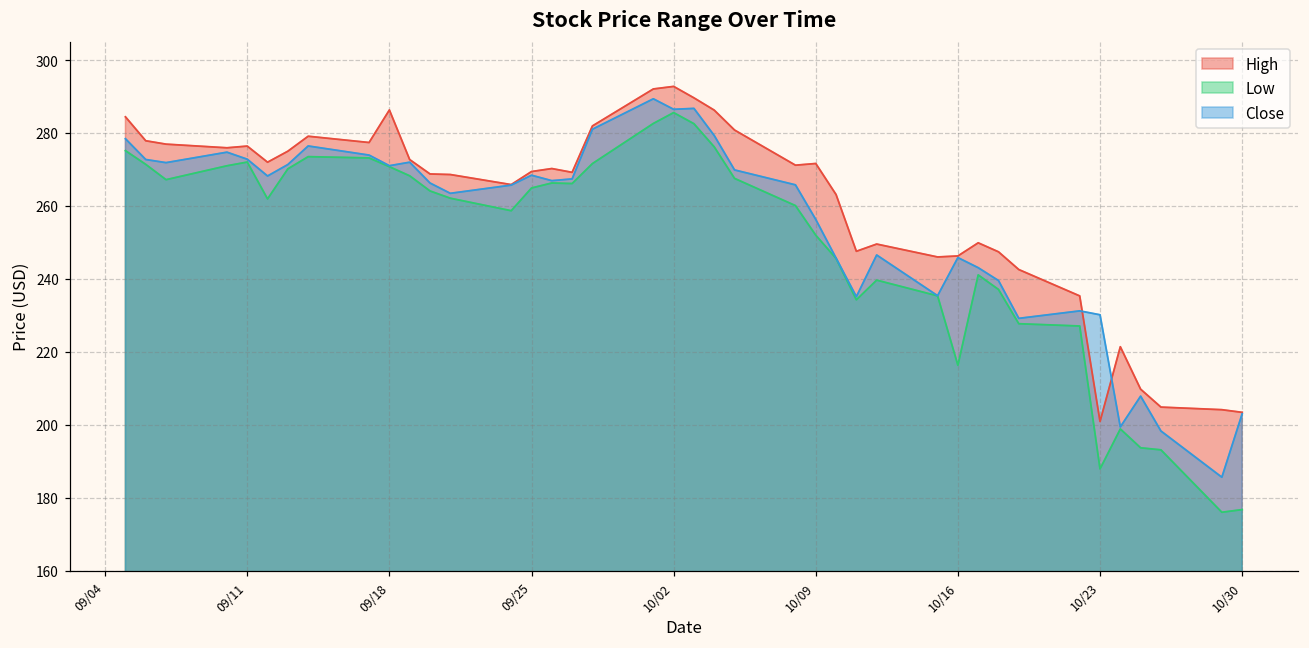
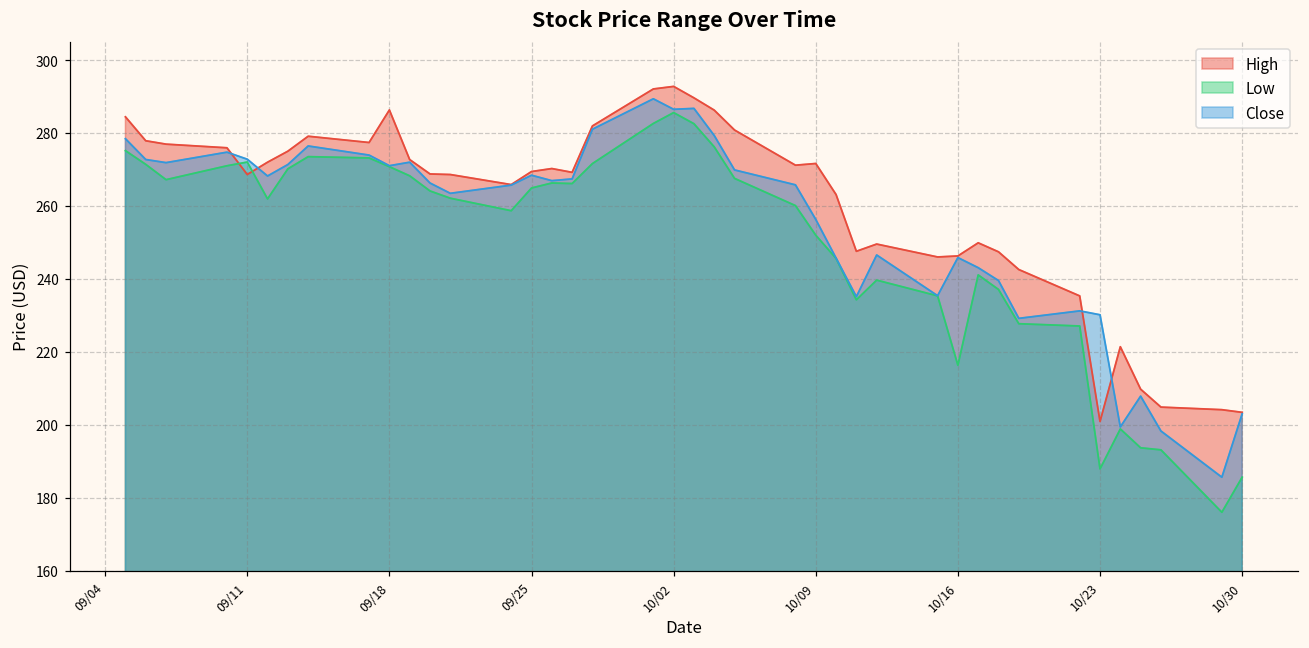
High, 09/11: 276 -> 269
Low, 10/30: 177 -> 186
